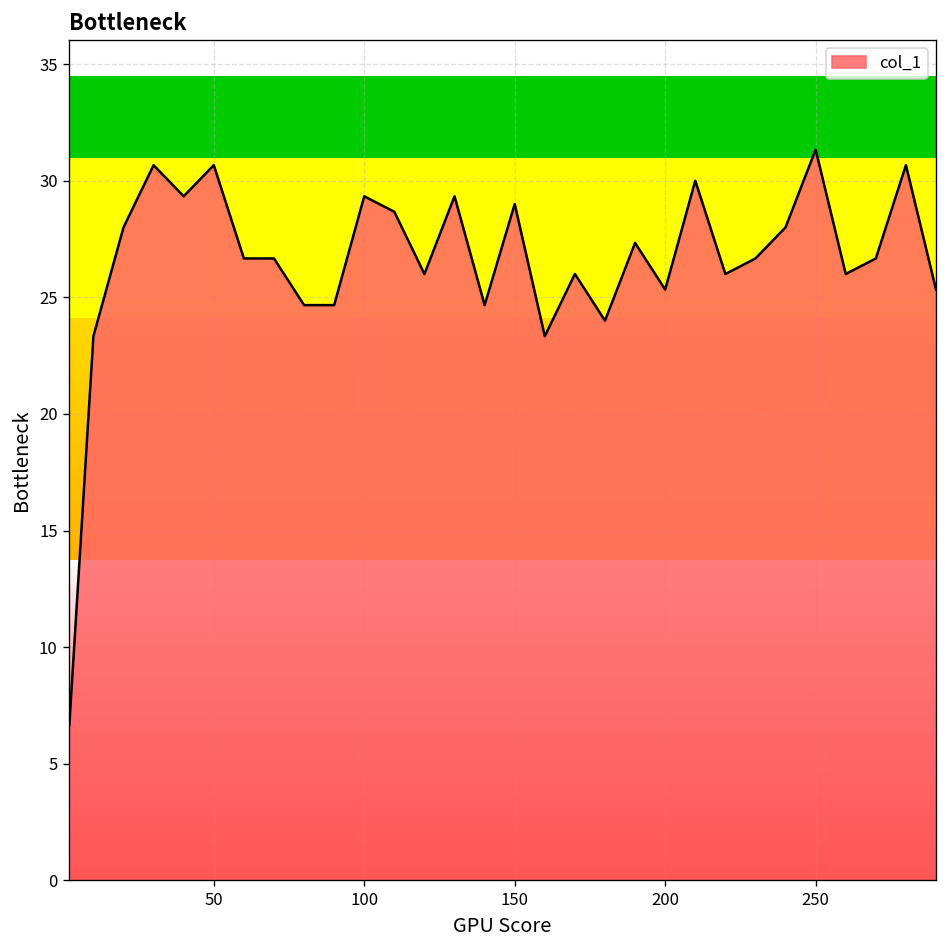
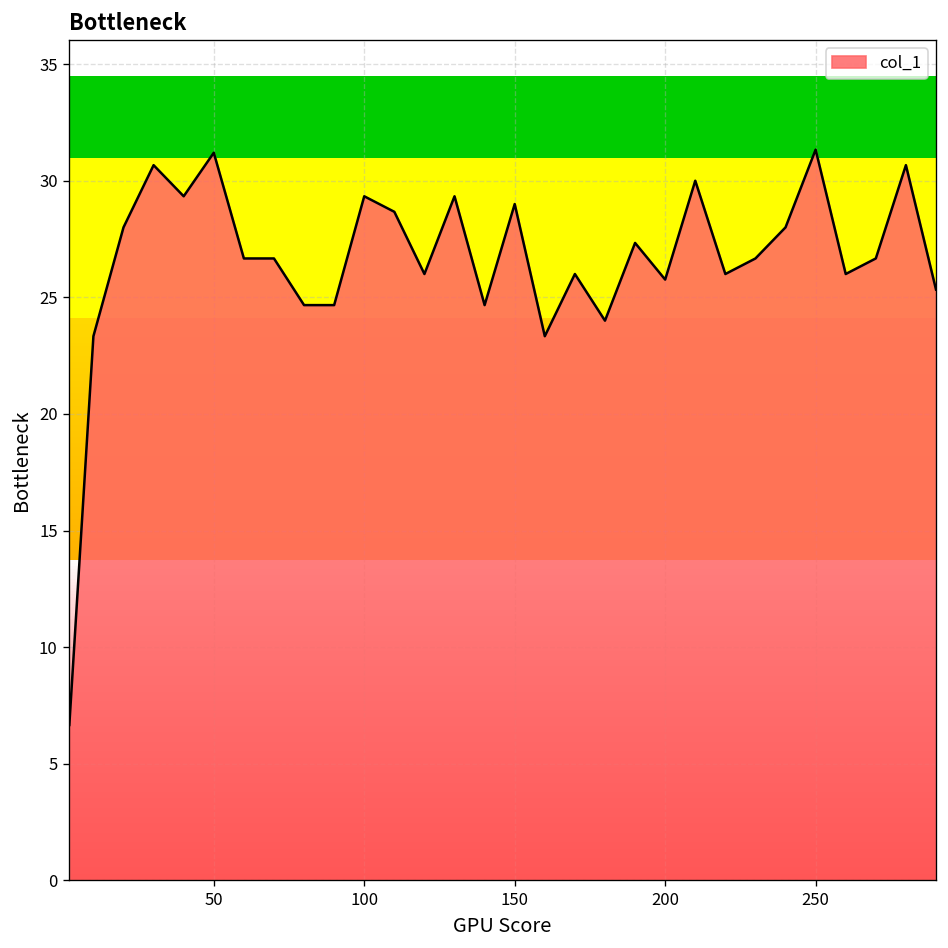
50: 30.7 -> 31.2
200: 25.3 -> 25.8
